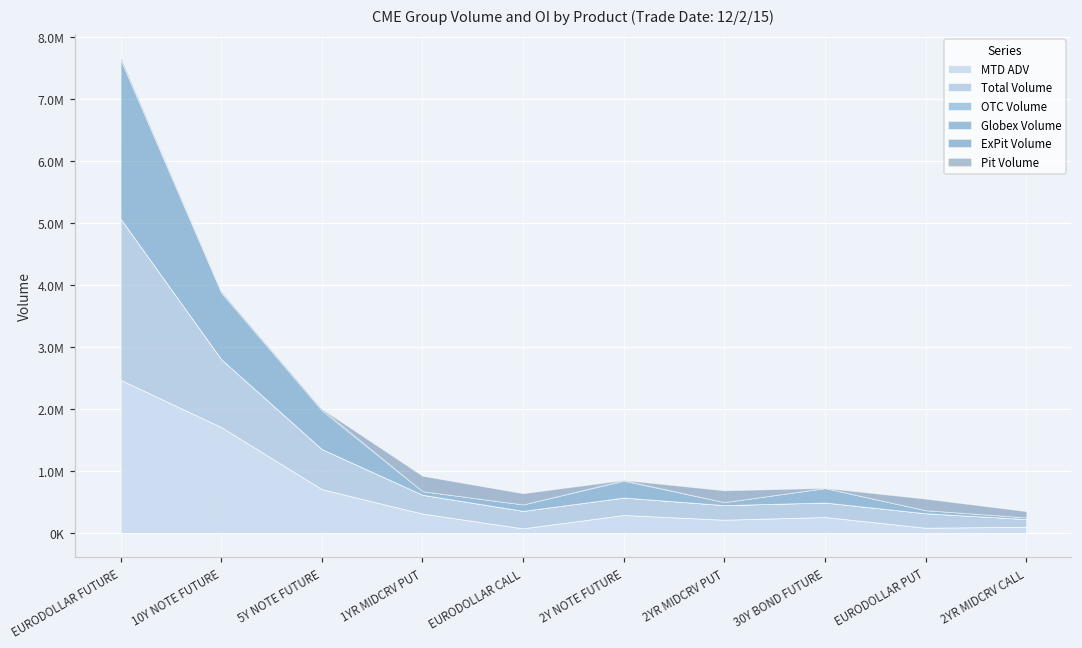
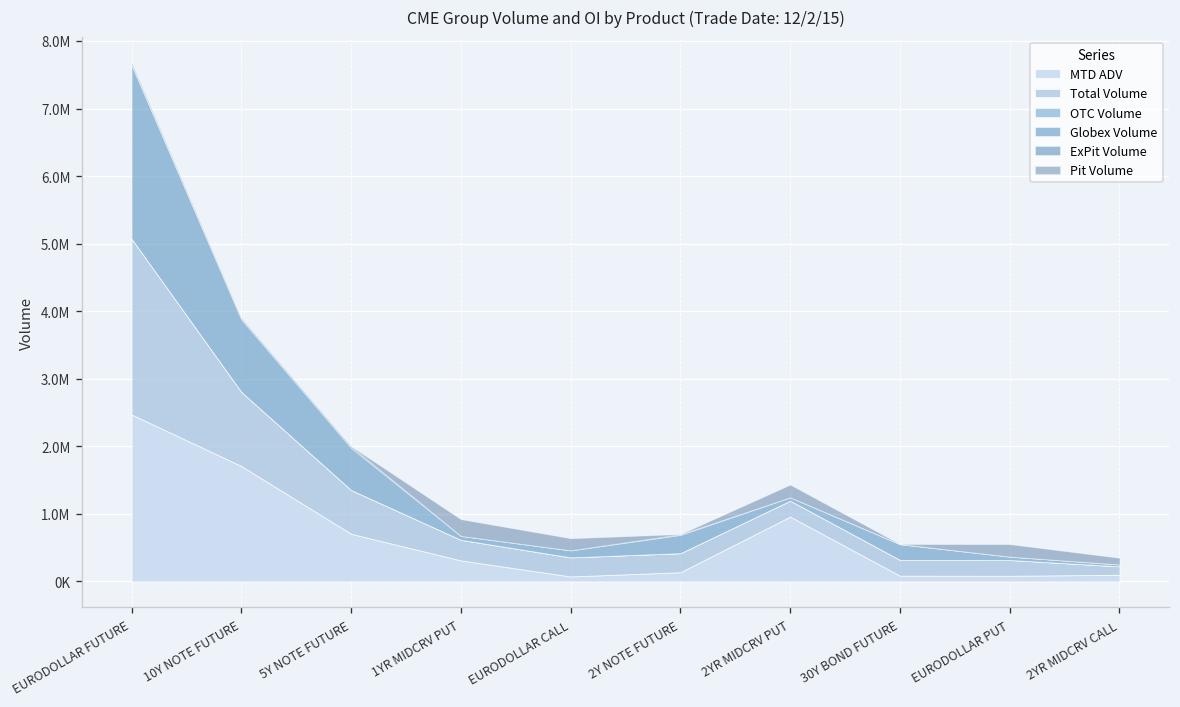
MTD ADV, 2Y NOTE FUTURE: 300000 -> 100000
MTD ADV, 2YR MIDCRV PUT: 200000 -> 1000000
MTD ADV, 30Y BOND FUTURE: 300000 -> 100000
